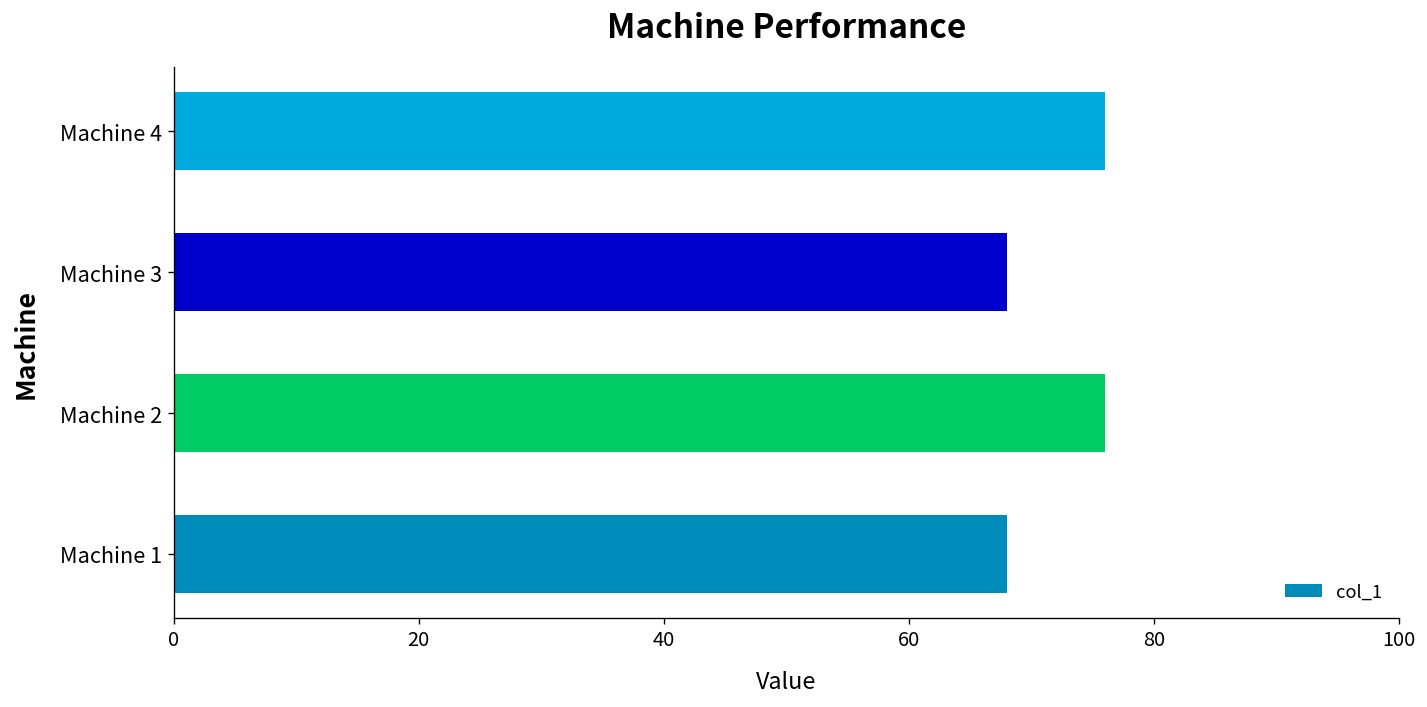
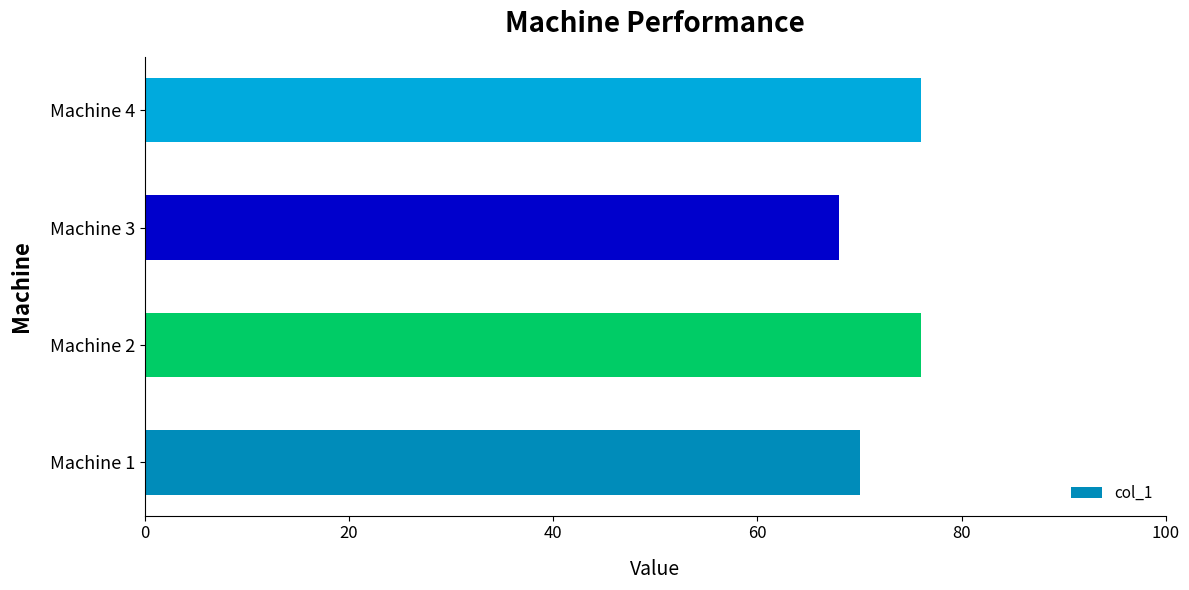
Machine 1: 68 -> 70
